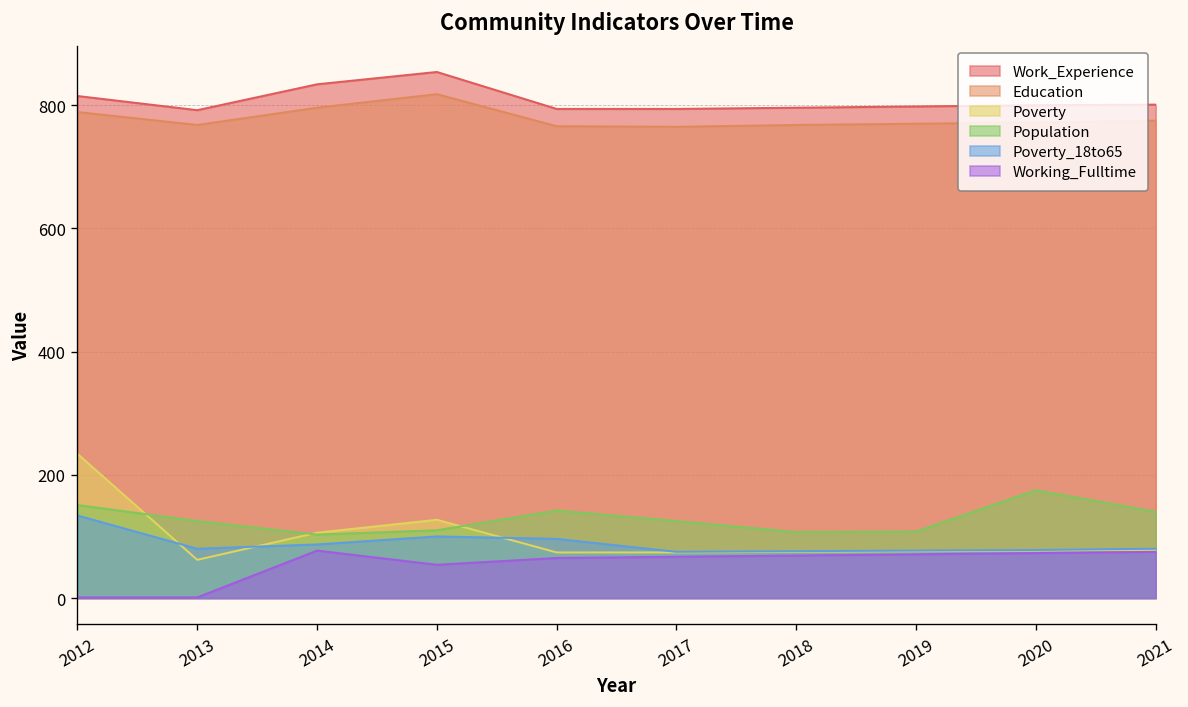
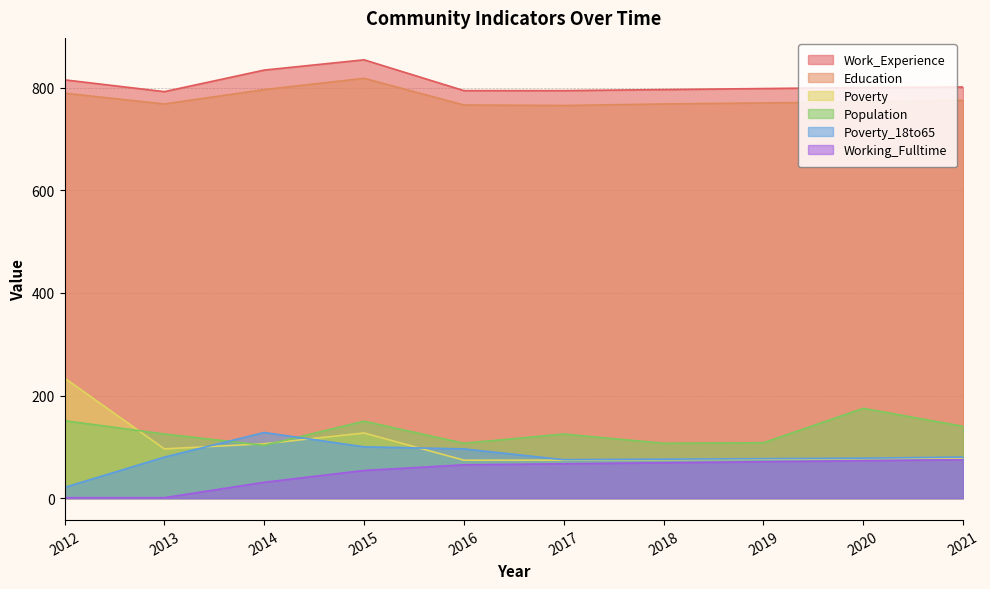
Poverty_18to65, 2012: 130 -> 20
Poverty, 2013: 60 -> 100
Poverty_18to65, 2014: 90 -> 130
Working_Fulltime, 2014: 80 -> 30
Population, 2015: 110 -> 150
Population, 2016: 140 -> 110
